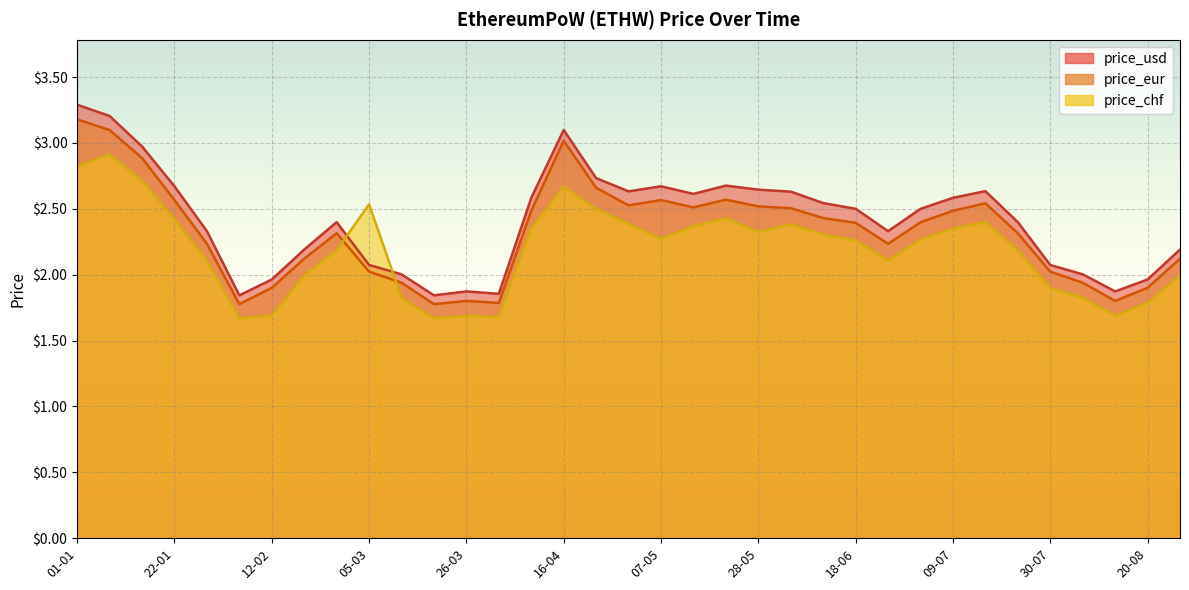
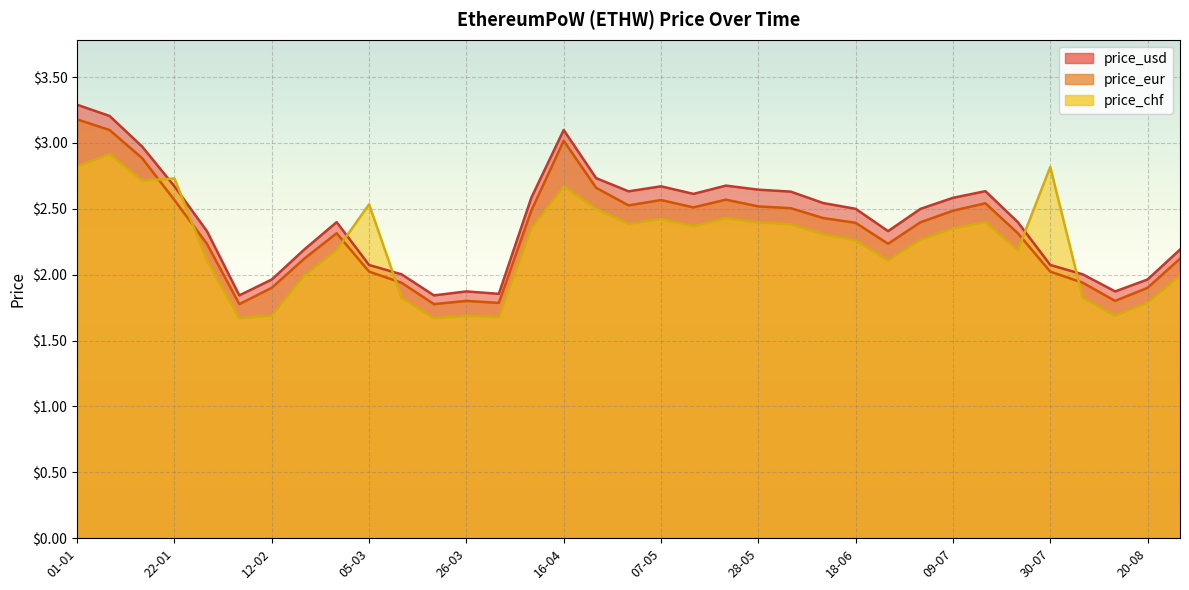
price_chf, 22-01: $2.42 -> $2.73
price_chf, 07-05: $2.27 -> $2.42
price_chf, 28-05: $2.32 -> $2.40
price_chf, 30-07: $1.90 -> $2.82
